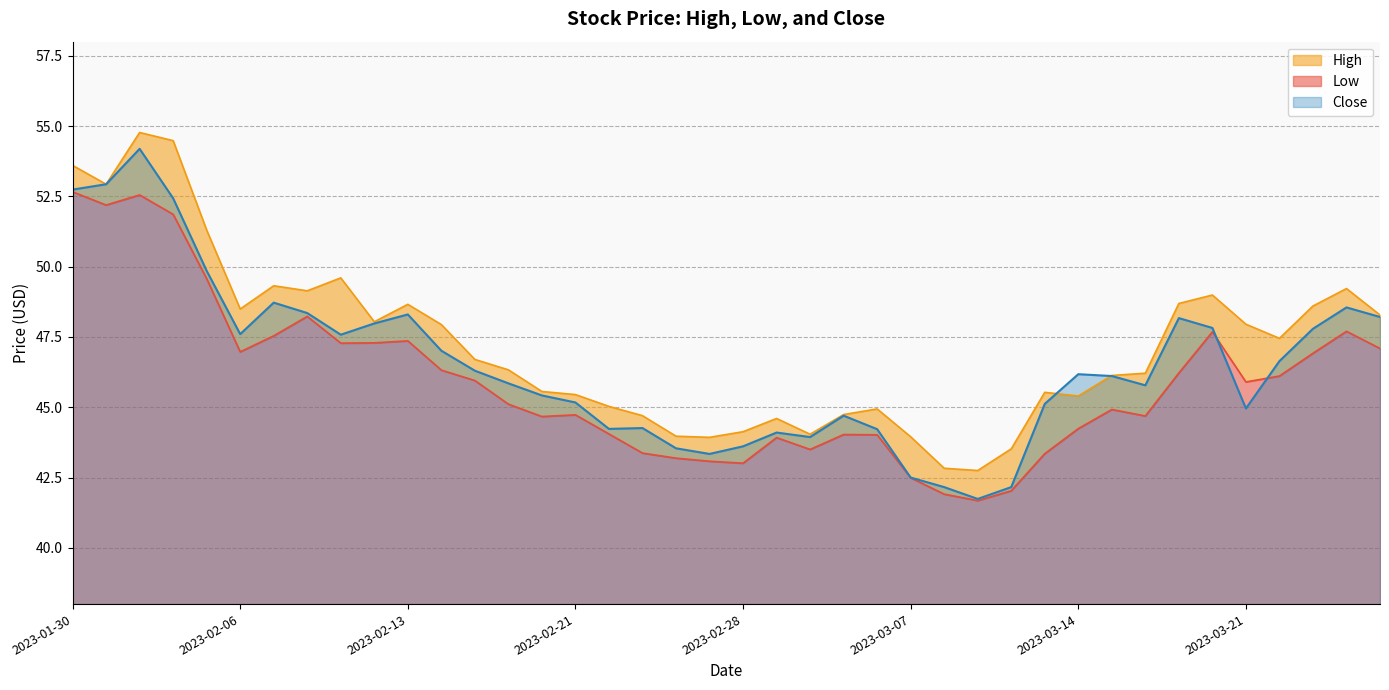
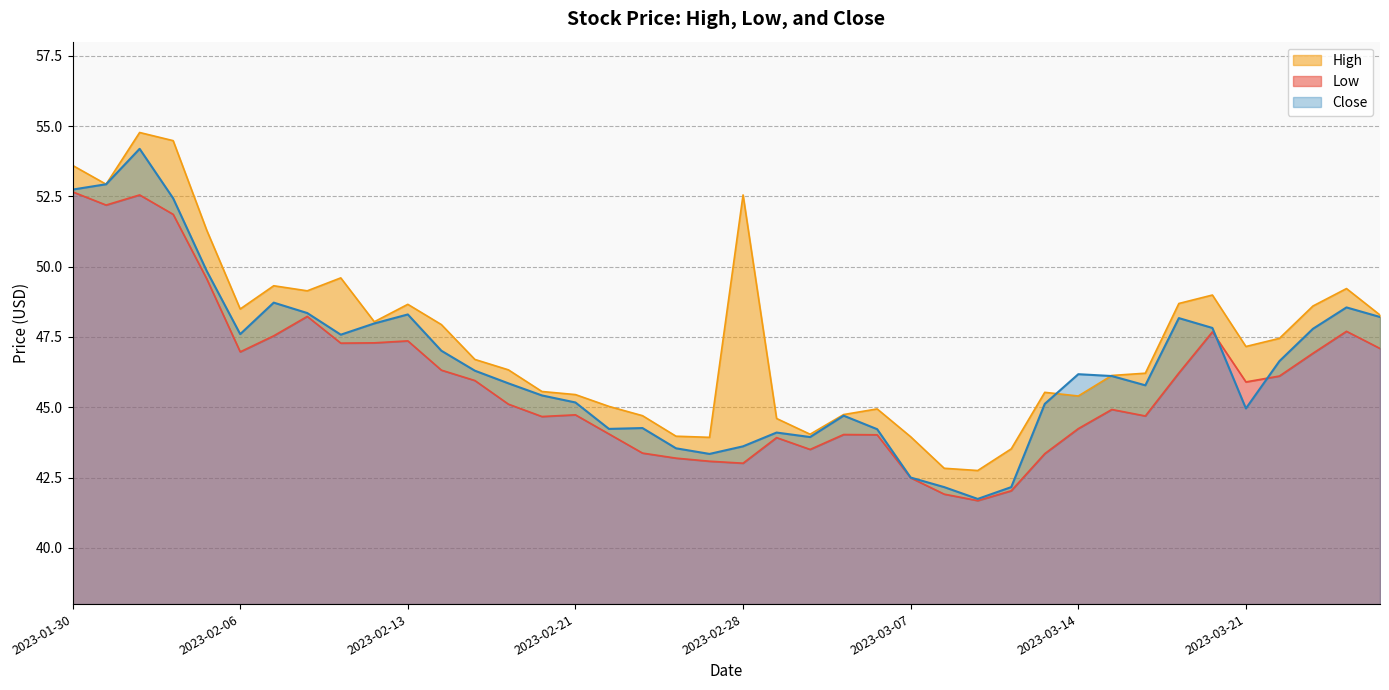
High, 2023-02-28: 44.1 -> 52.5
High, 2023-03-21: 48.0 -> 47.2
